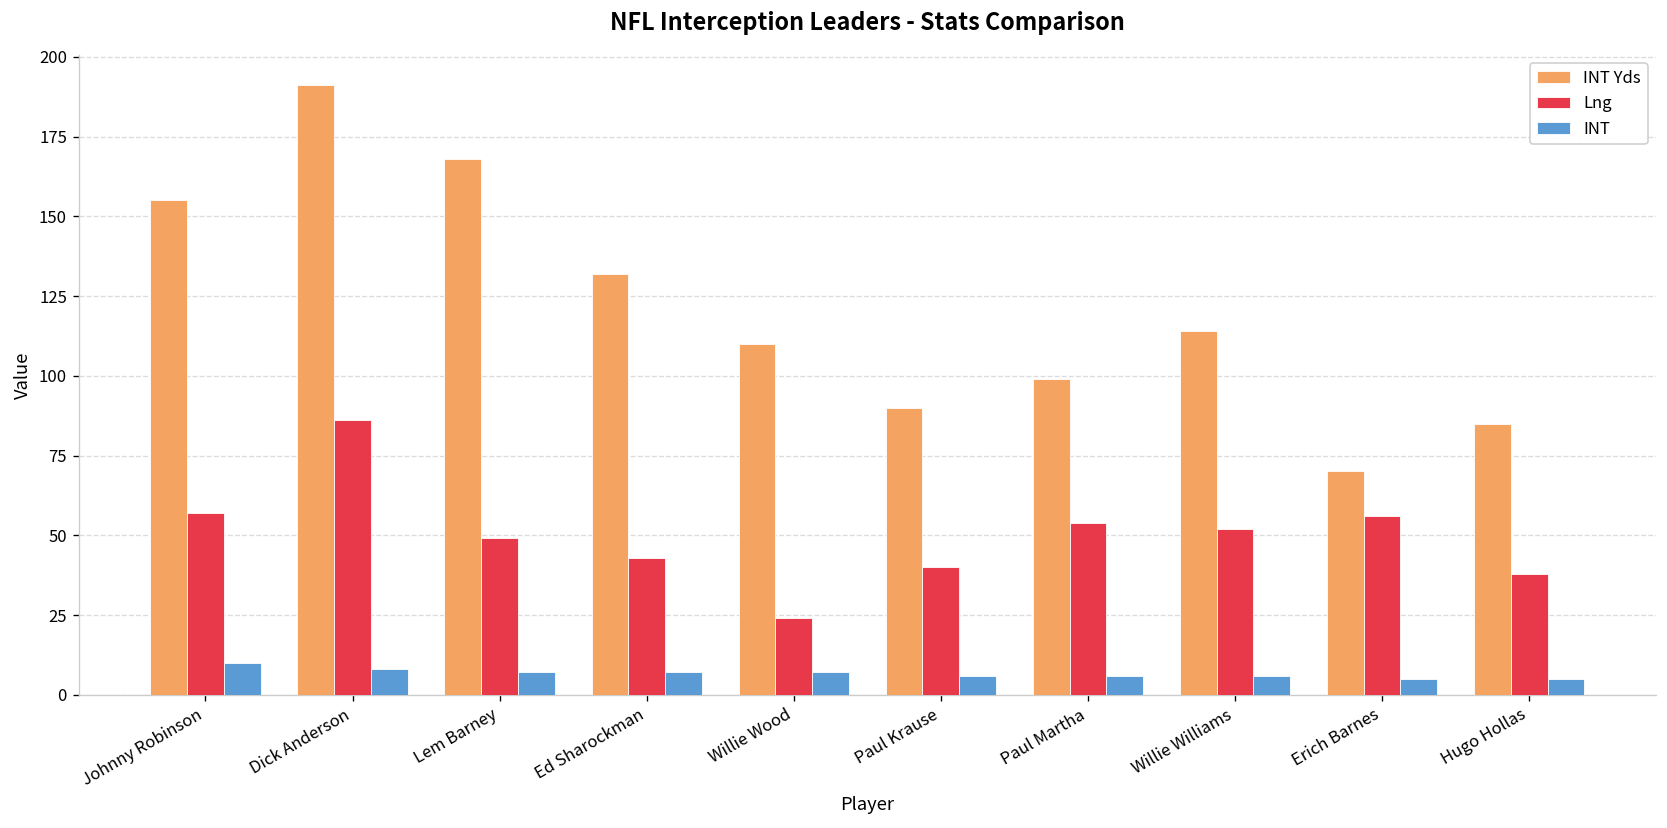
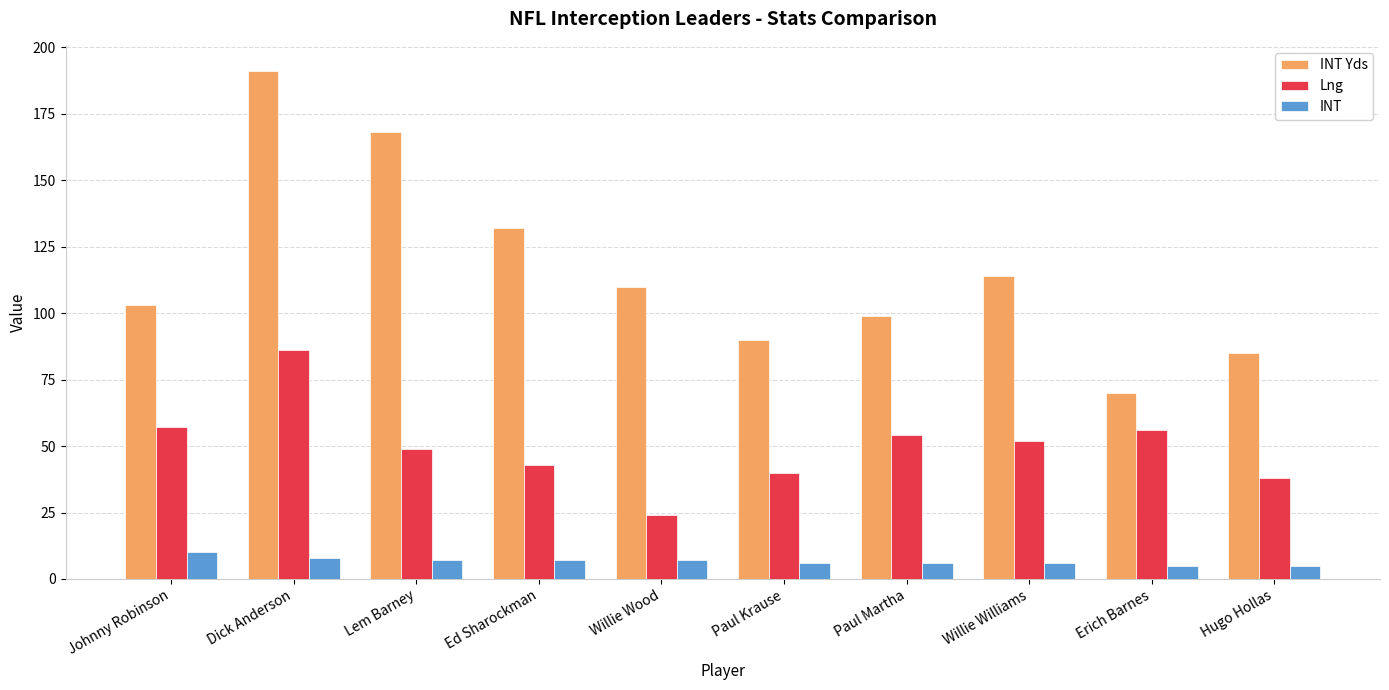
INT Yds, Johnny Robinson: 155 -> 103
